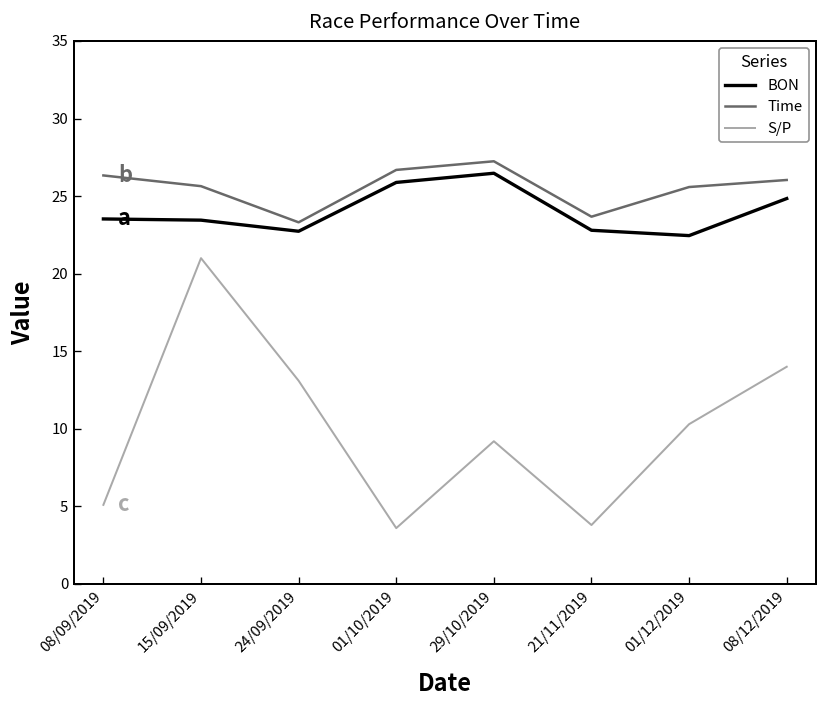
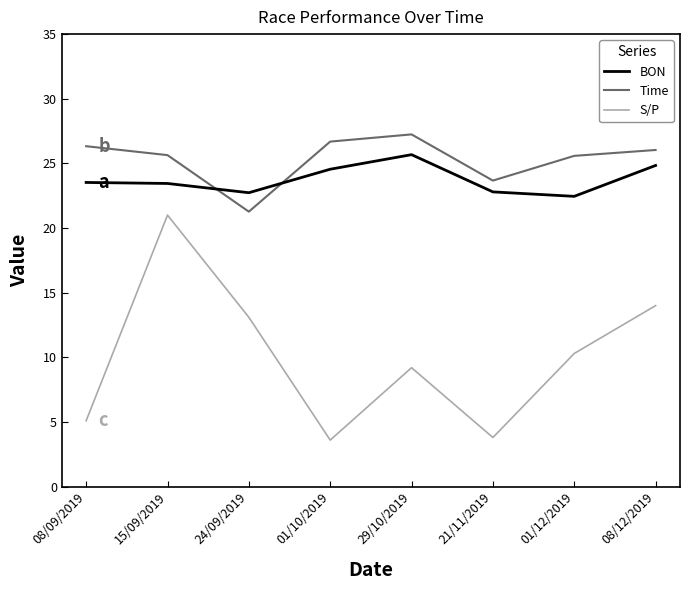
Time, 24/09/2019: 23.3 -> 21.3
BON, 01/10/2019: 25.9 -> 24.6
BON, 29/10/2019: 26.5 -> 25.7
